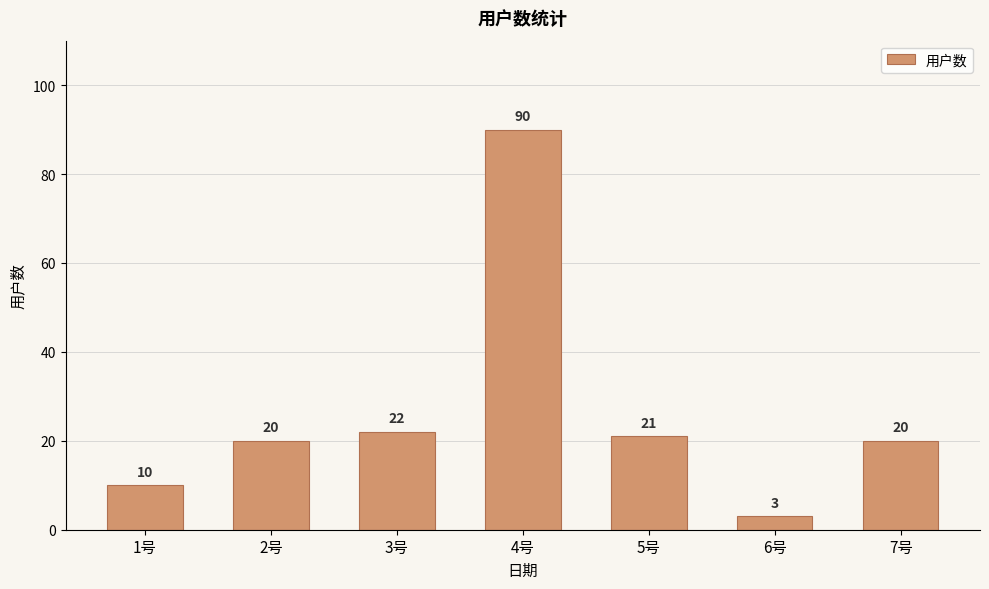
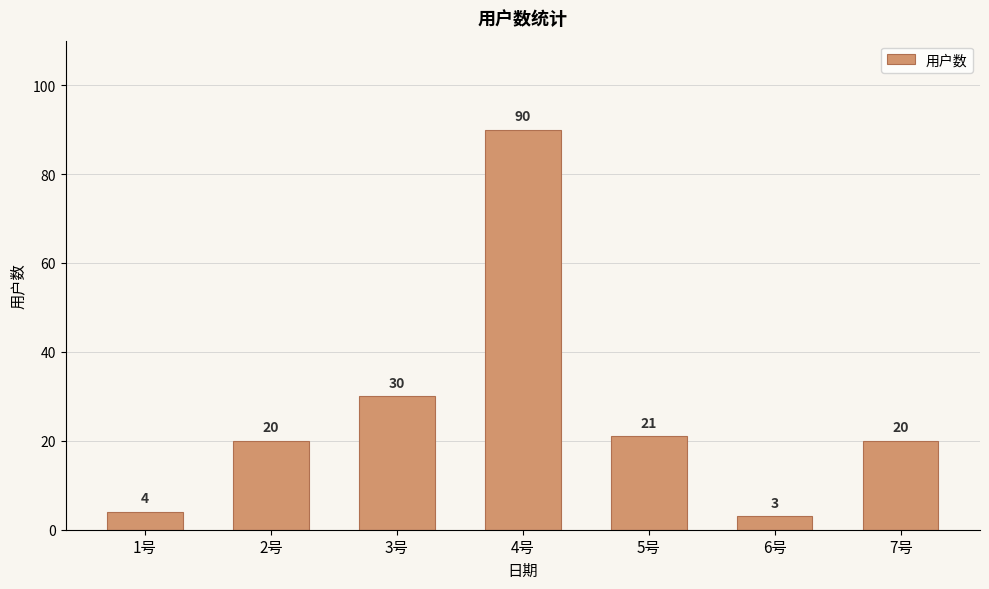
1号: 10 -> 4
3号: 22 -> 30
